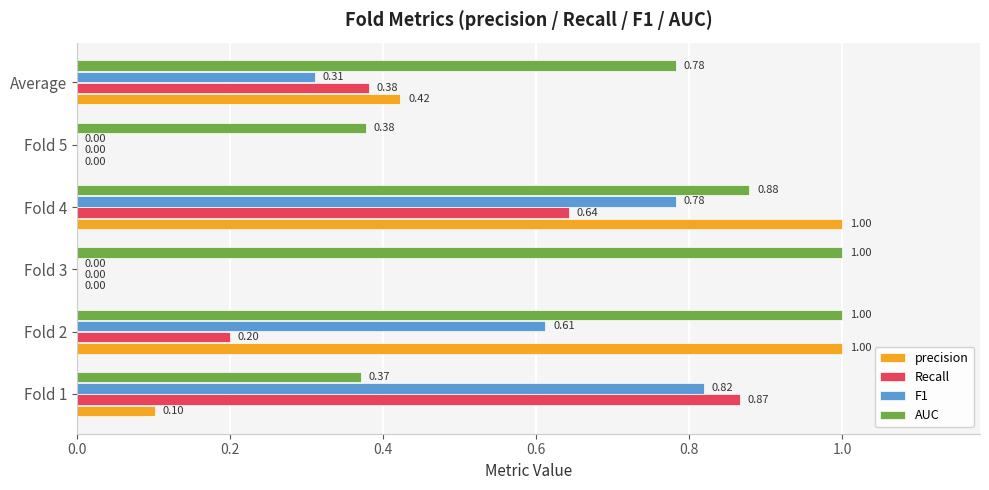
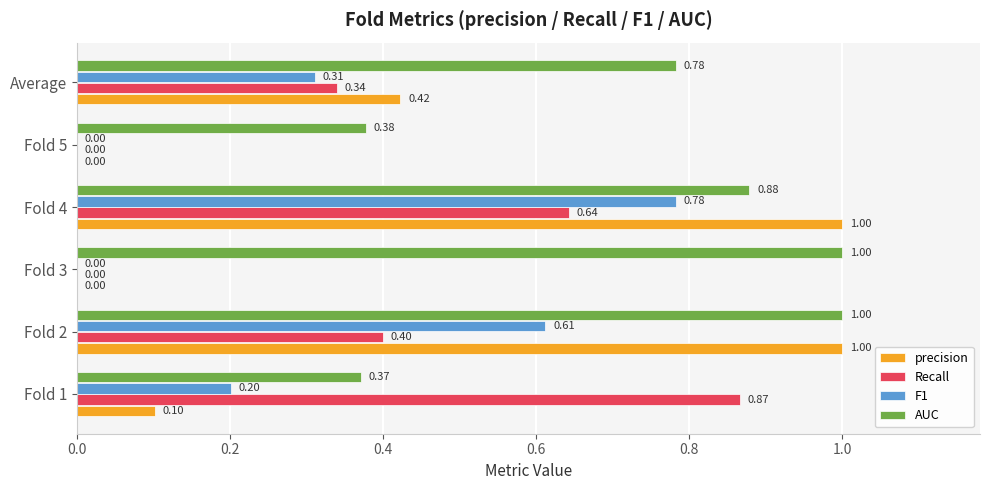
Recall, Average: 0.38 -> 0.34
Recall, Fold 2: 0.20 -> 0.40
F1, Fold 1: 0.82 -> 0.20
